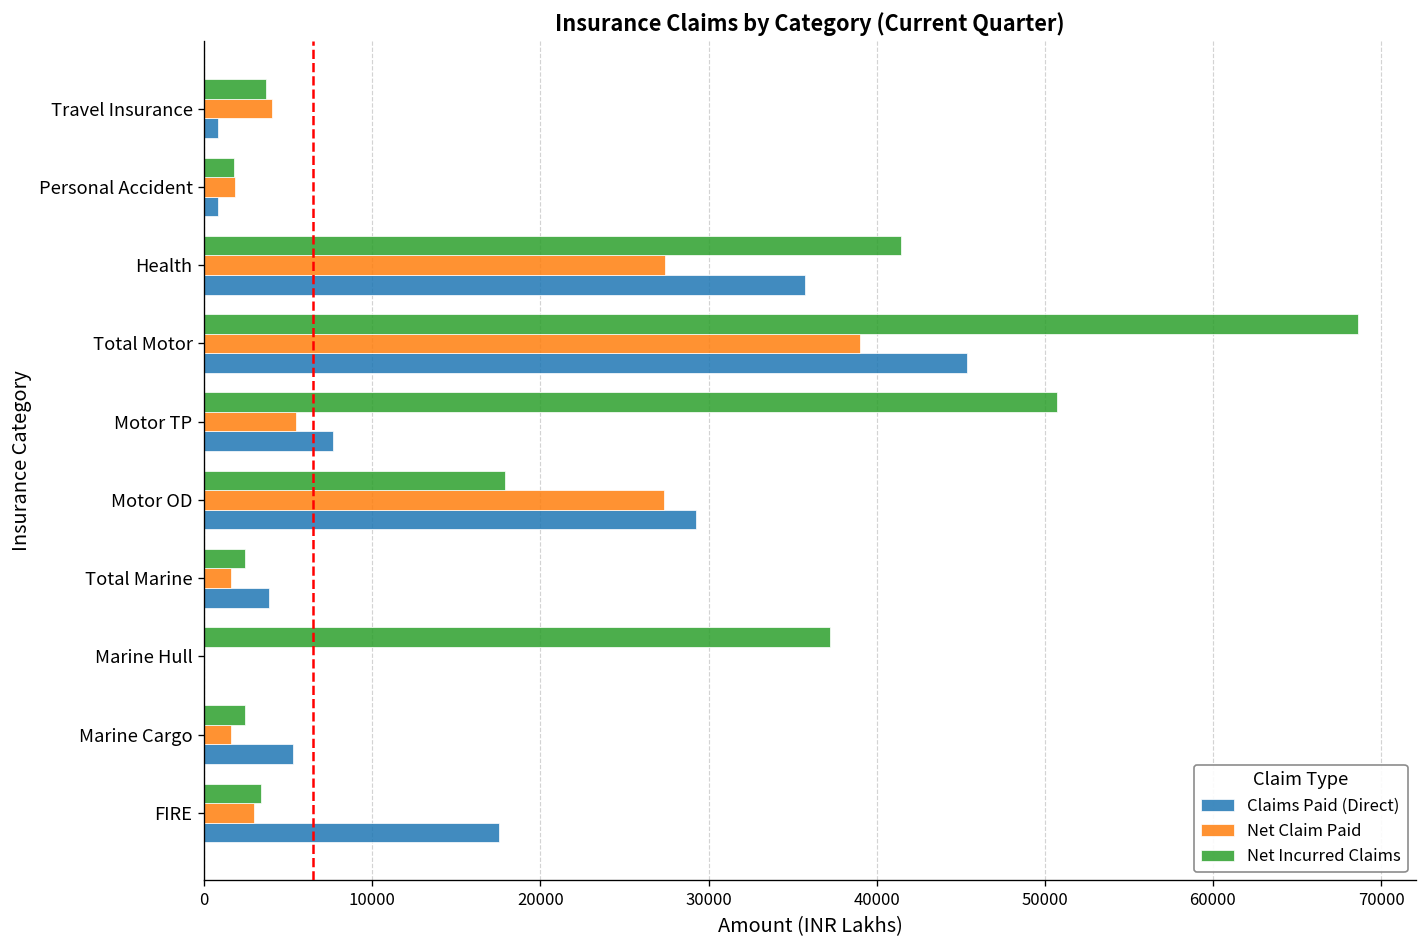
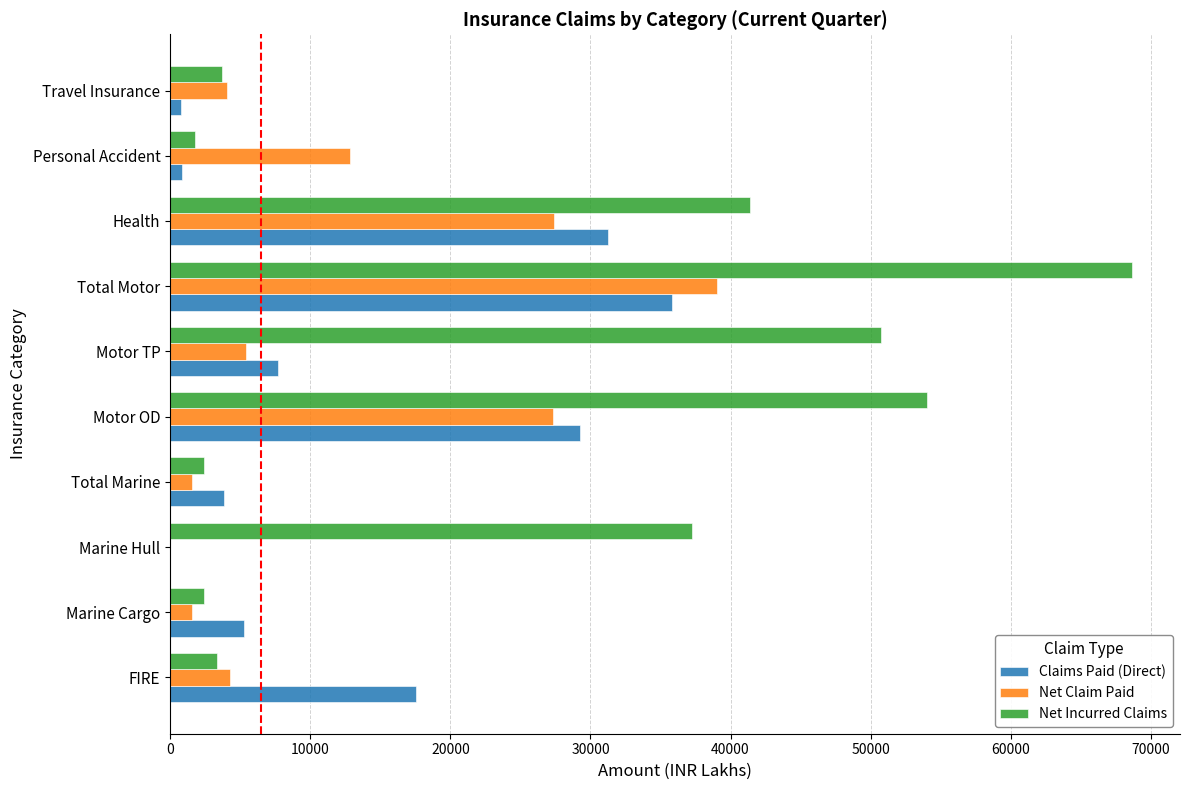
Net Claim Paid, Personal Accident: 1800 -> 12800
Claims Paid (Direct), Health: 35800 -> 31200
Claims Paid (Direct), Total Motor: 45400 -> 35800
Net Incurred Claims, Motor OD: 17900 -> 54000
Net Claim Paid, FIRE: 3000 -> 4300
